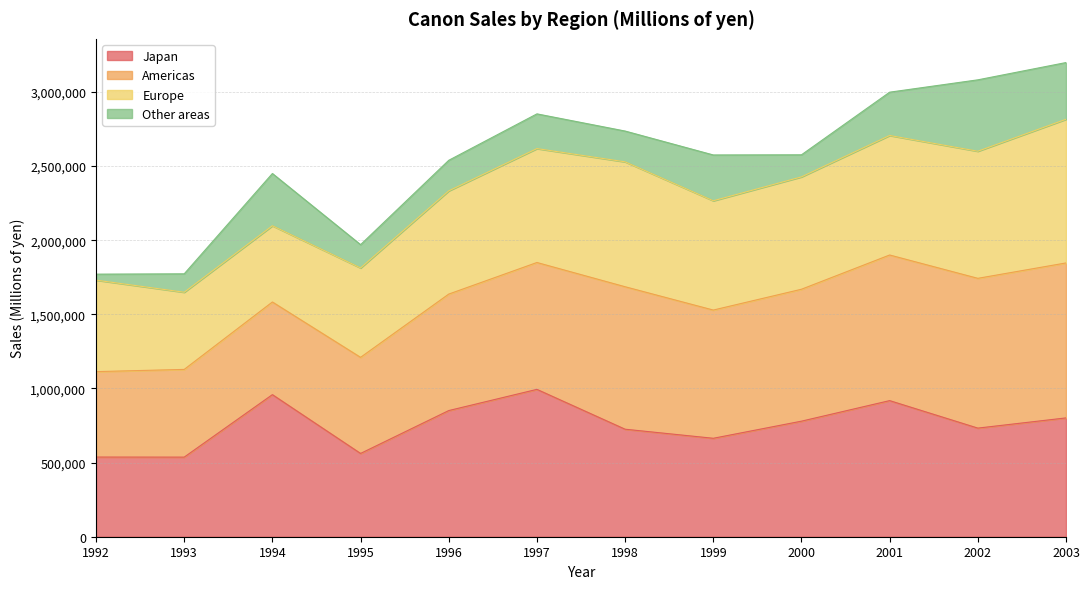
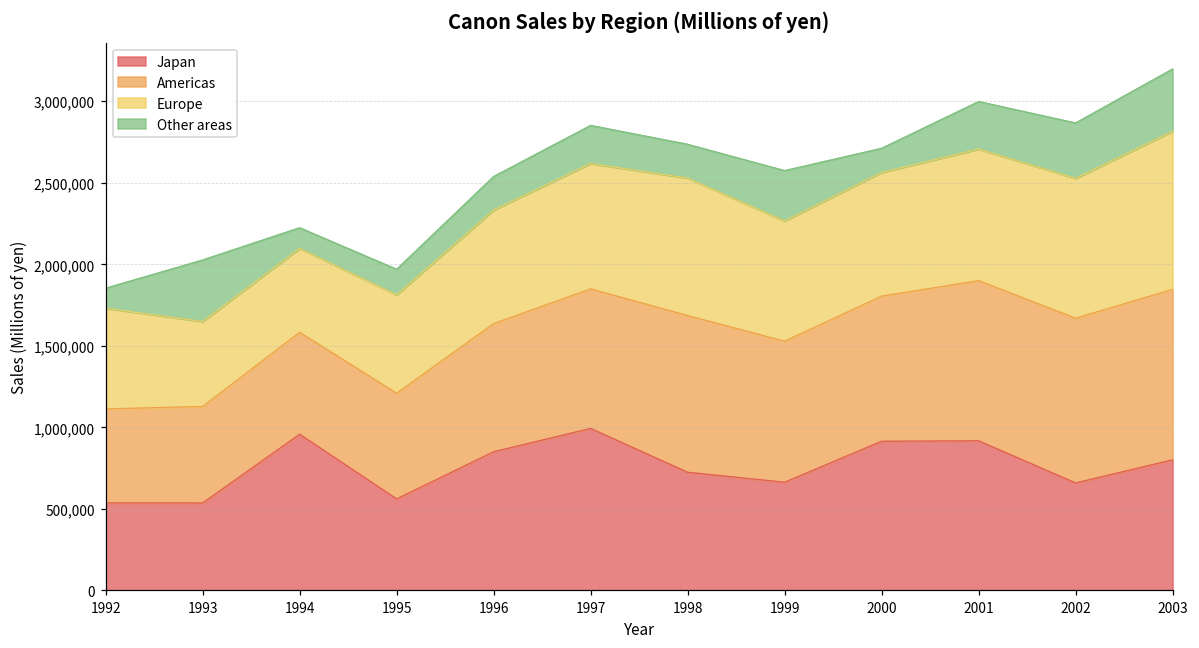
Other areas, 1992: 40,000 -> 120,000
Other areas, 1993: 120,000 -> 380,000
Other areas, 1994: 350,000 -> 130,000
Japan, 2000: 780,000 -> 920,000
Japan, 2002: 730,000 -> 660,000
Other areas, 2002: 480,000 -> 340,000
